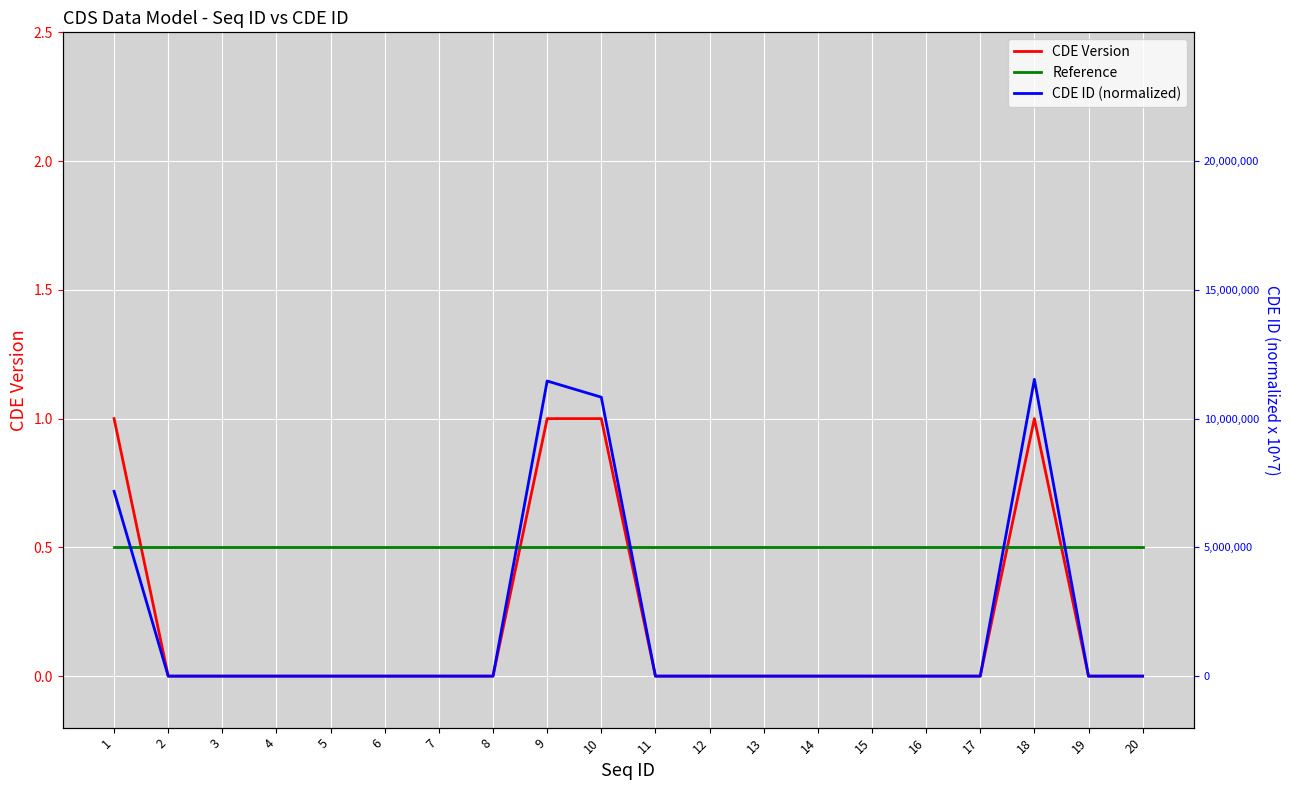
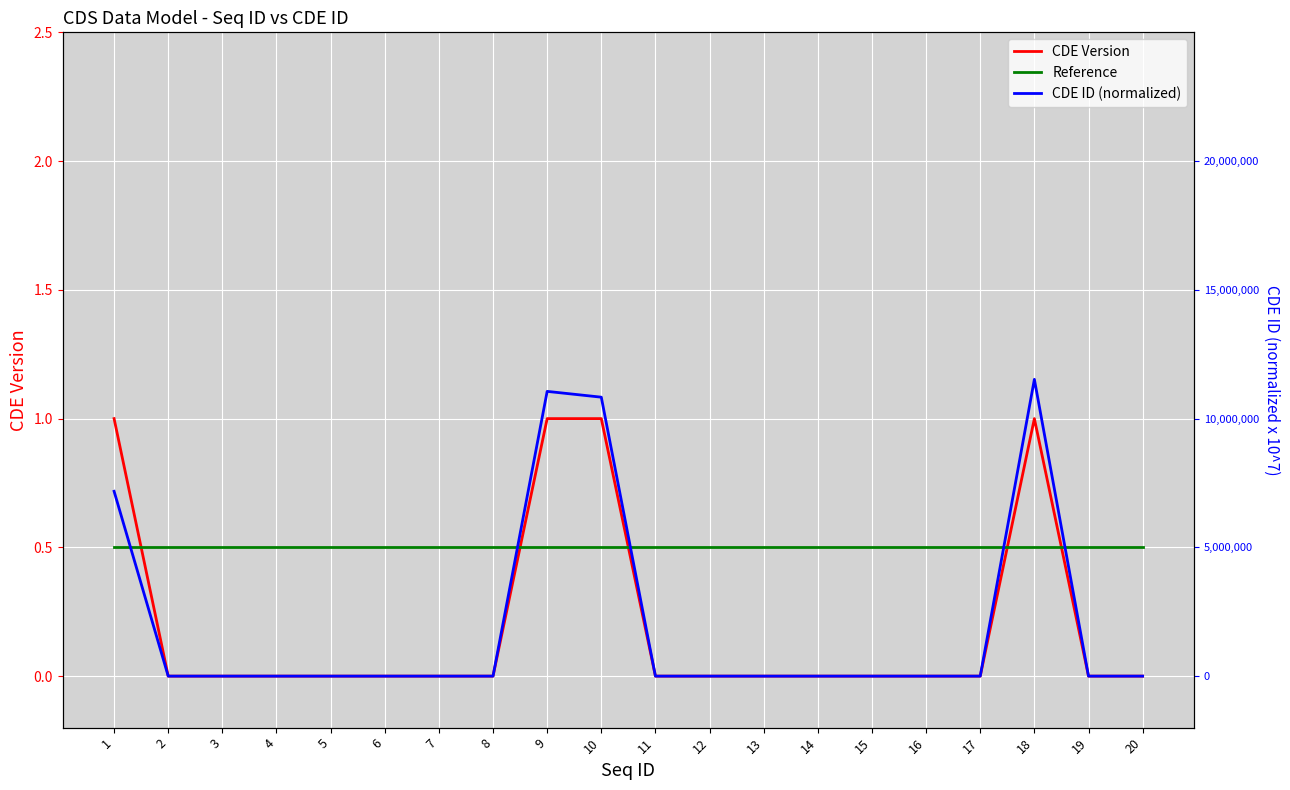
CDE ID (normalized), 9: 11,500,000 -> 11,100,000
